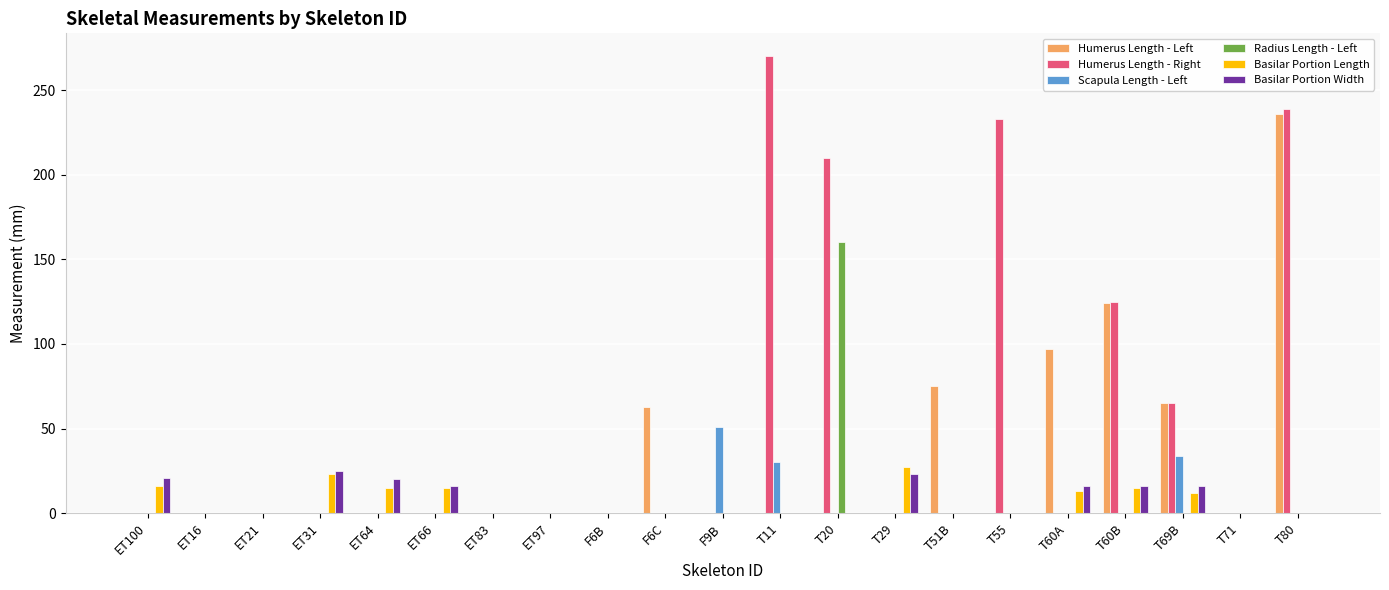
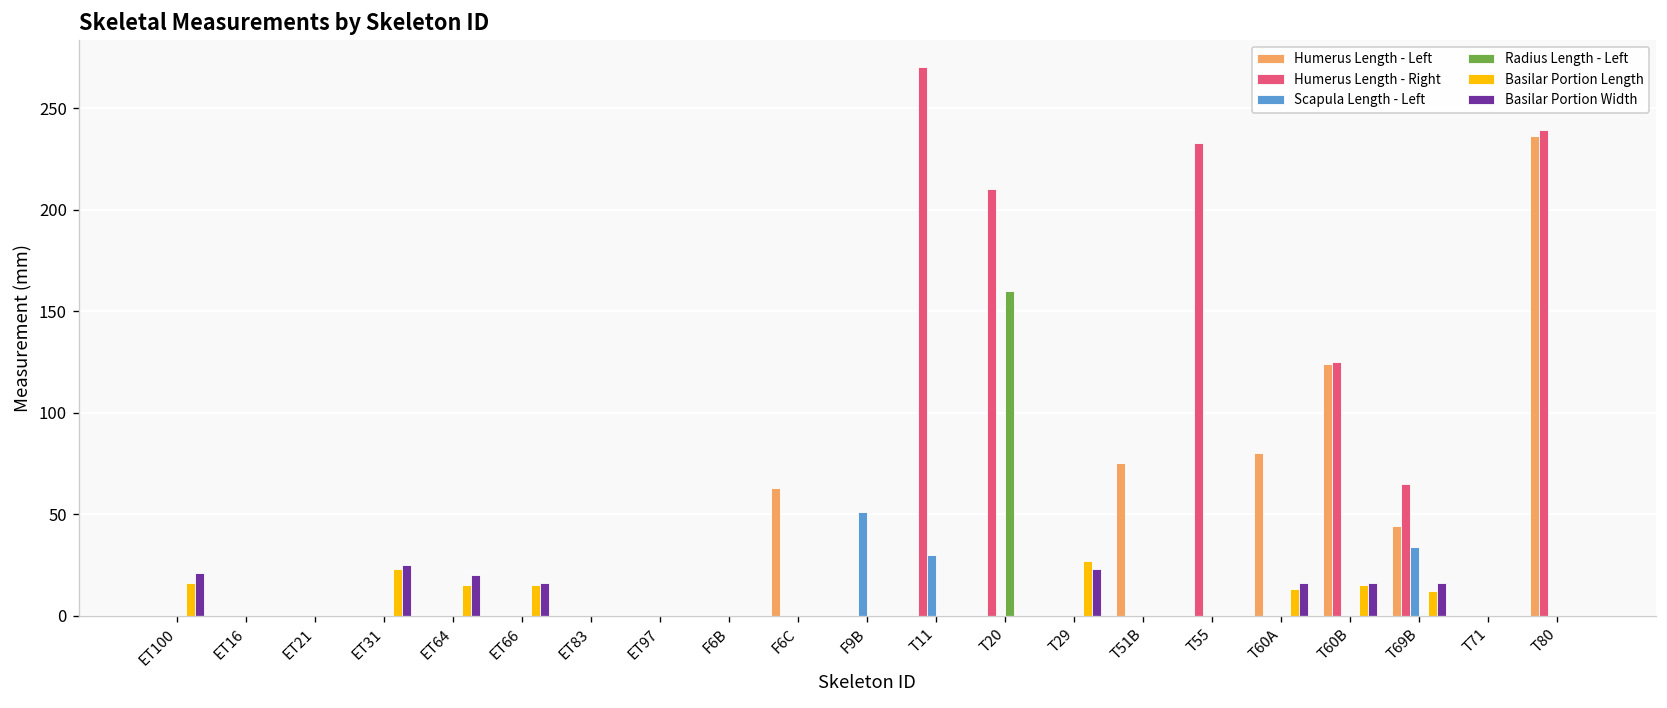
Humerus Length - Left, T60A: 97 -> 80
Humerus Length - Left, T69B: 65 -> 44
